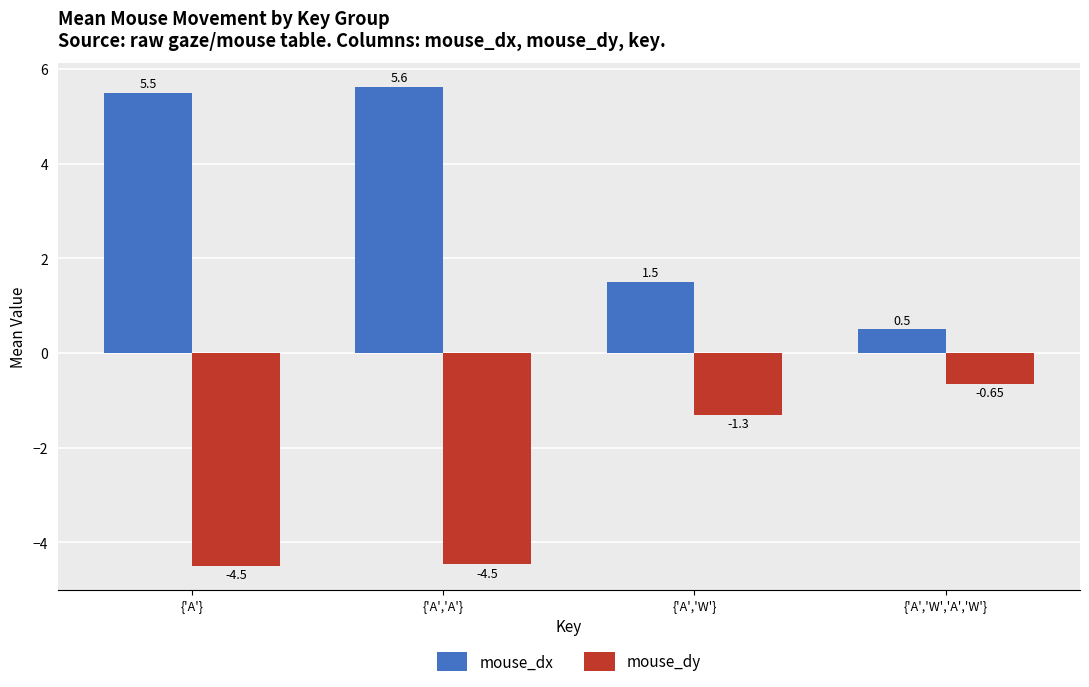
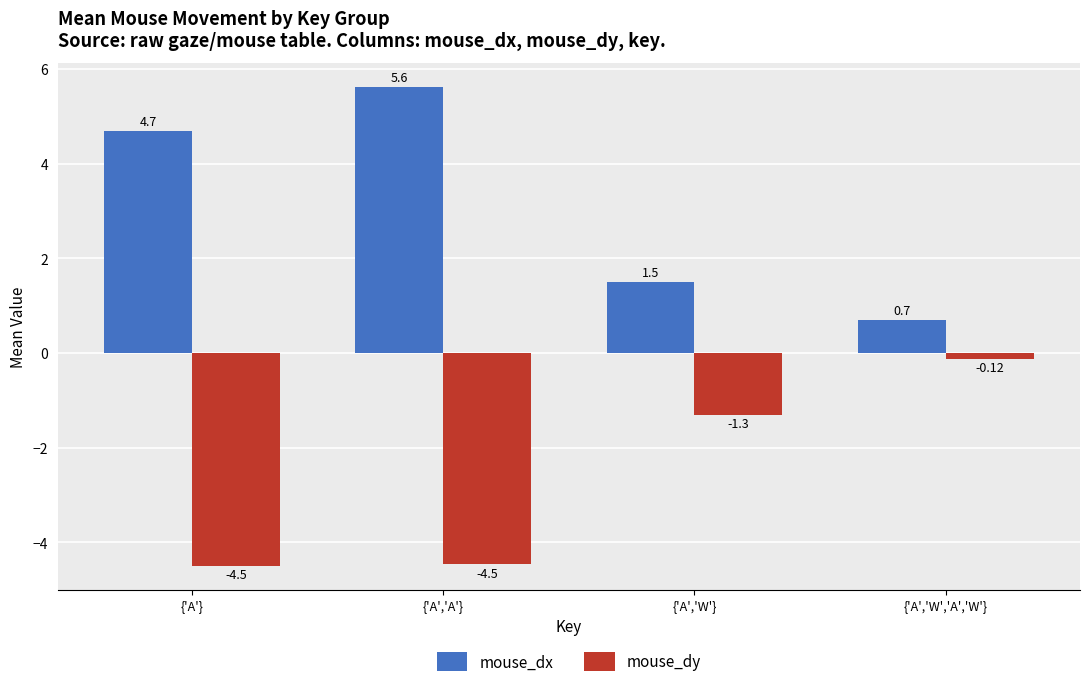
mouse_dx, {'A'}: 5.5 -> 4.7
mouse_dx, {'A','W','A','W'}: 0.5 -> 0.7
mouse_dy, {'A','W','A','W'}: -0.65 -> -0.12
